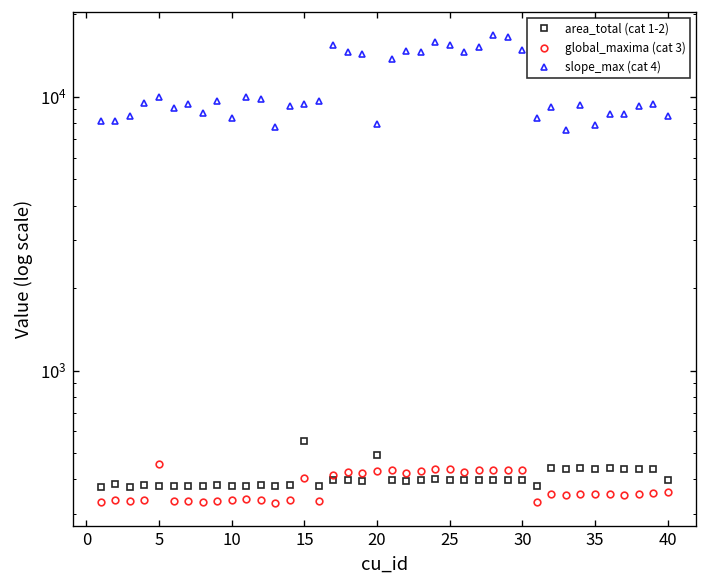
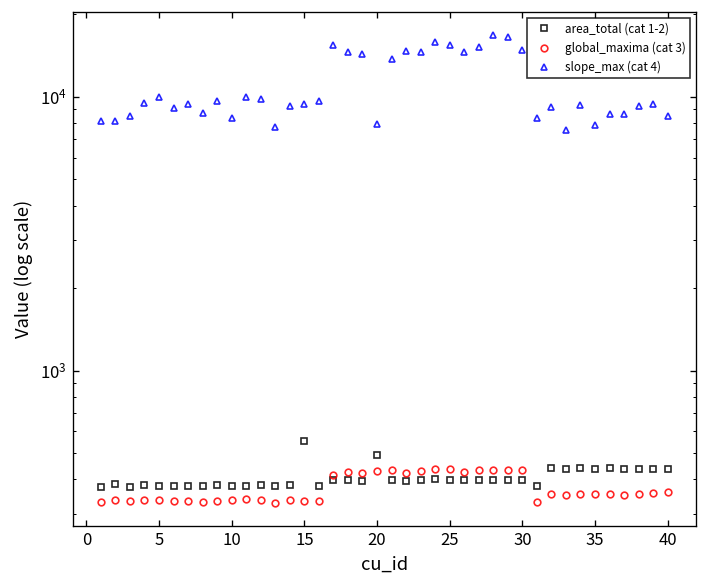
global_maxima (cat 3), 5: 450 -> 340
global_maxima (cat 3), 15: 400 -> 330
area_total (cat 1-2), 40: 400 -> 440
